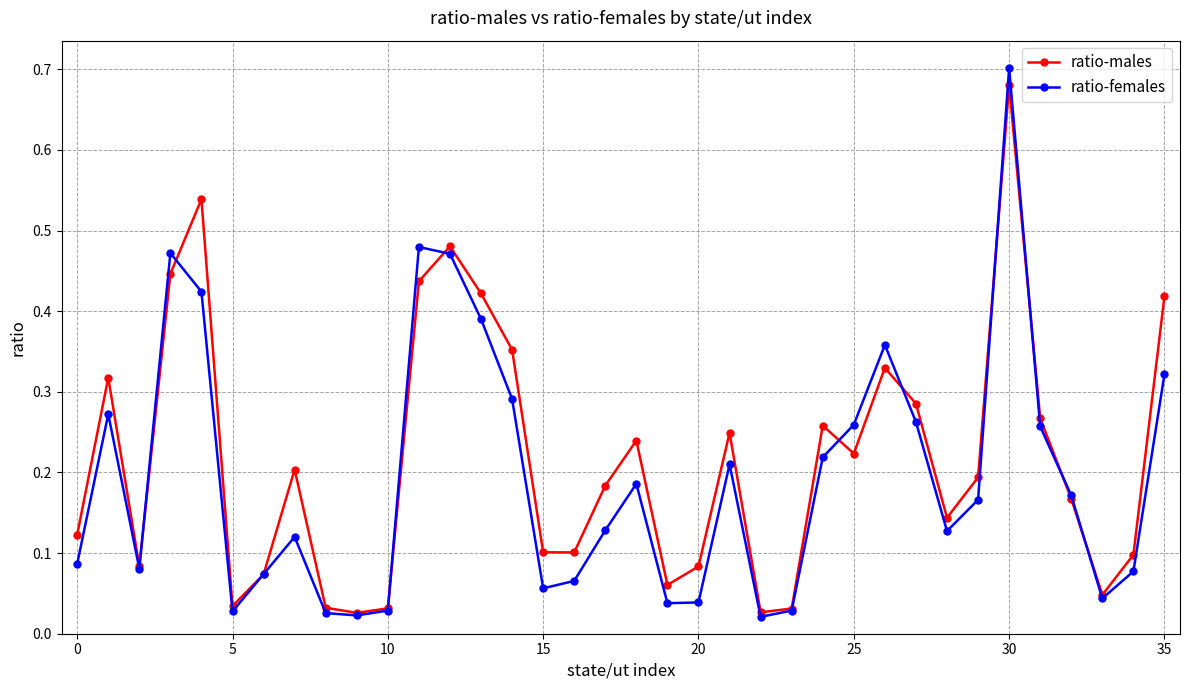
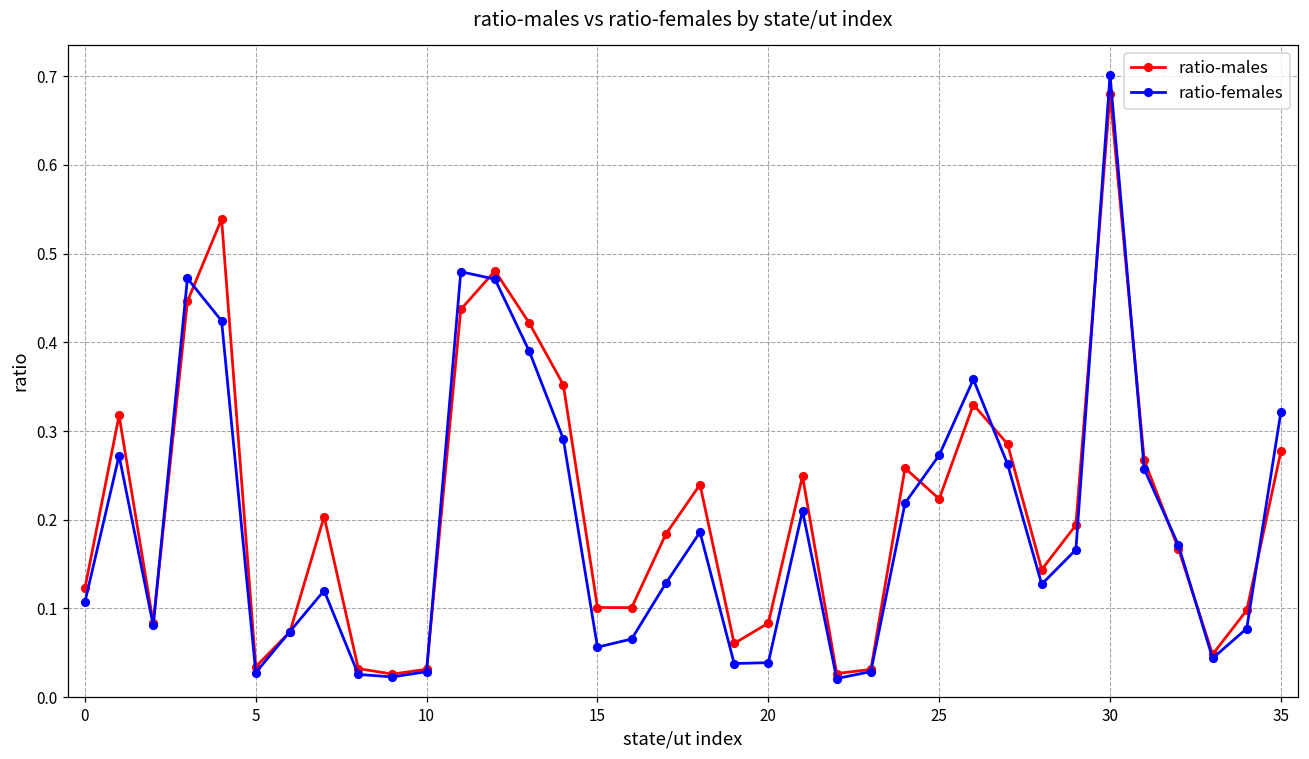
ratio-females, 0: 0.09 -> 0.11
ratio-females, 25: 0.26 -> 0.27
ratio-males, 35: 0.42 -> 0.28
